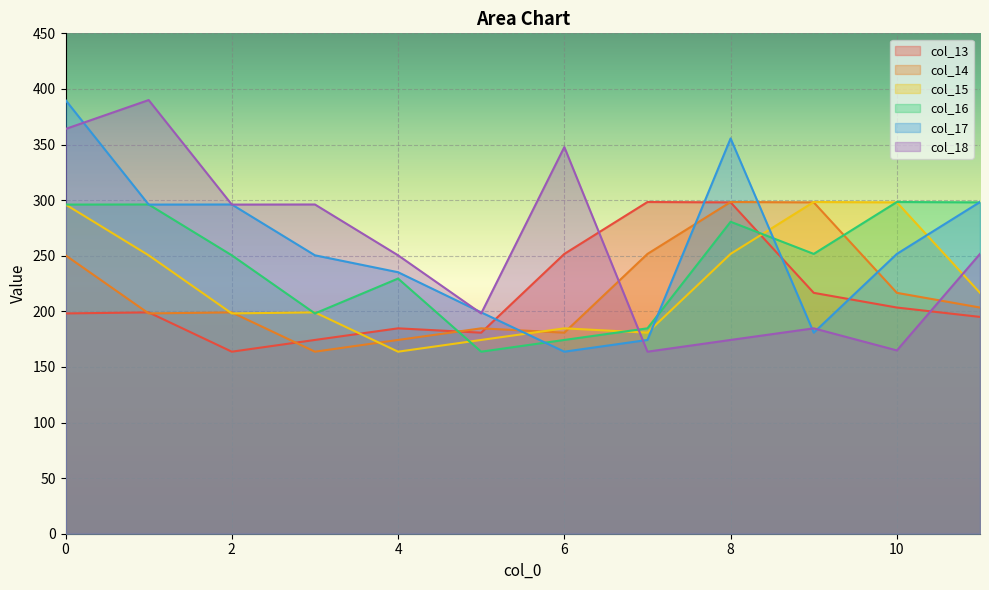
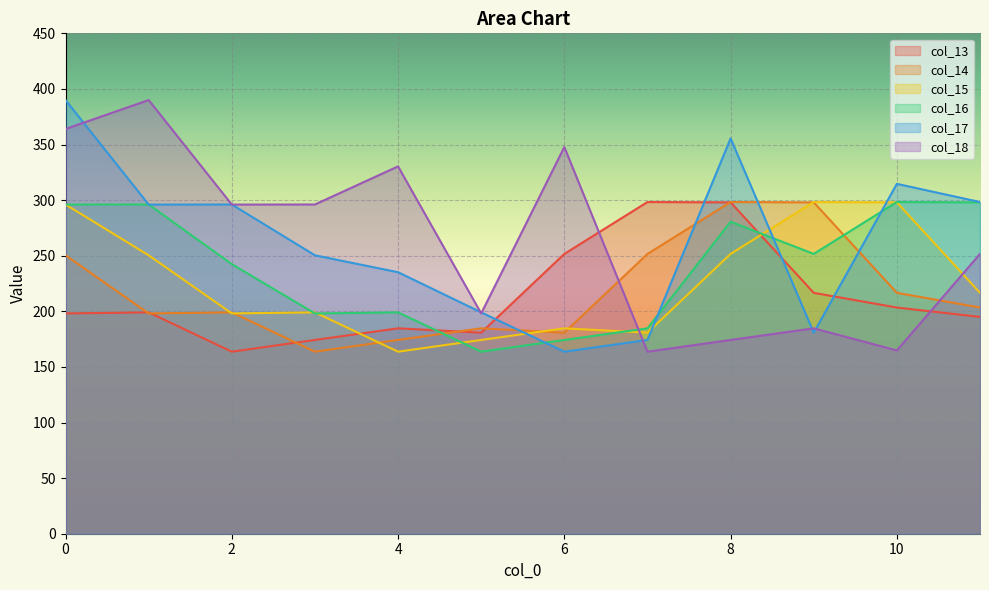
col_16, 2: 250 -> 242
col_16, 4: 229 -> 199
col_18, 4: 250 -> 330
col_17, 10: 252 -> 315
